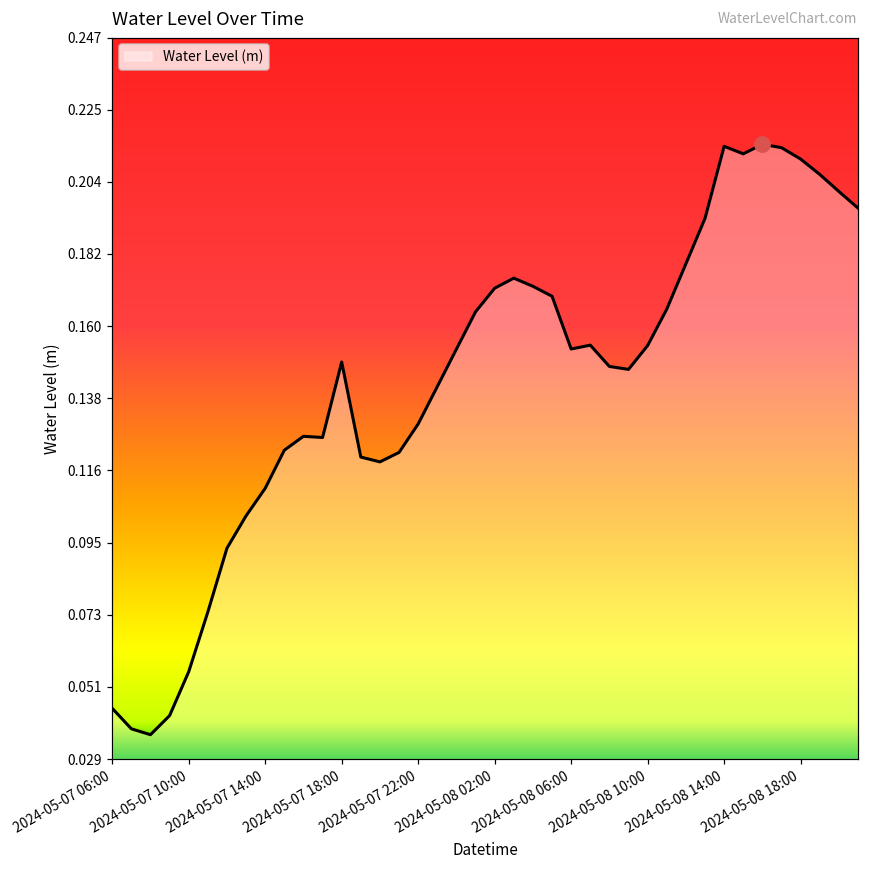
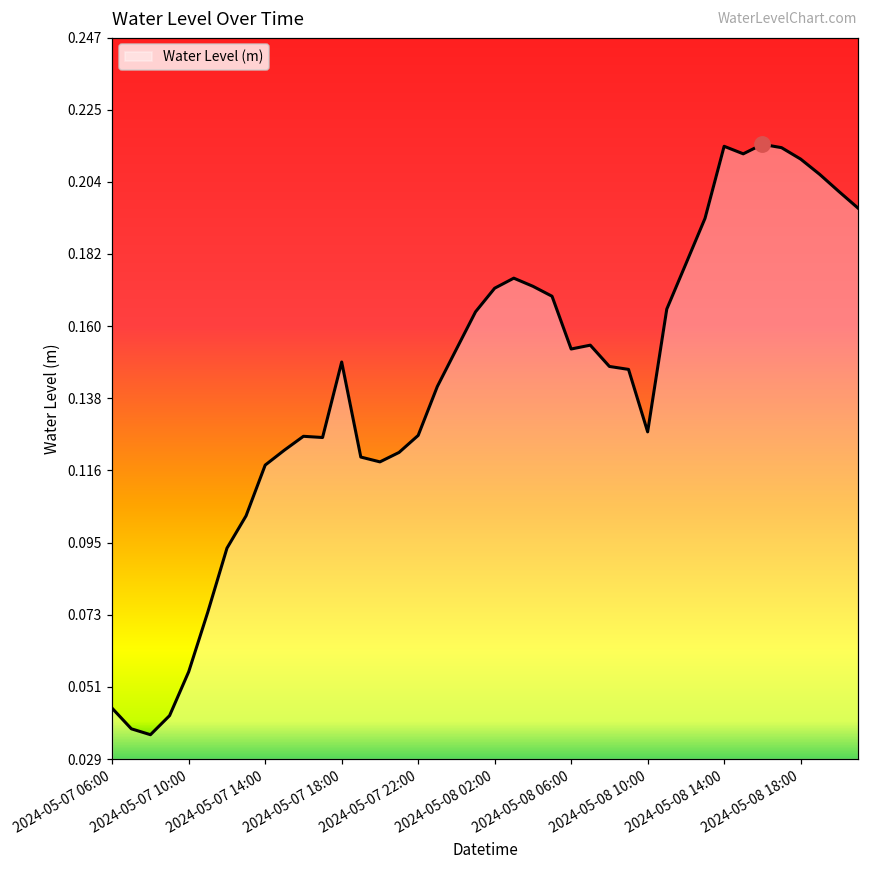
Water Level (m), 2024-05-07 14:00: 0.111 -> 0.118
Water Level (m), 2024-05-07 22:00: 0.130 -> 0.127
Water Level (m), 2024-05-08 10:00: 0.154 -> 0.128
